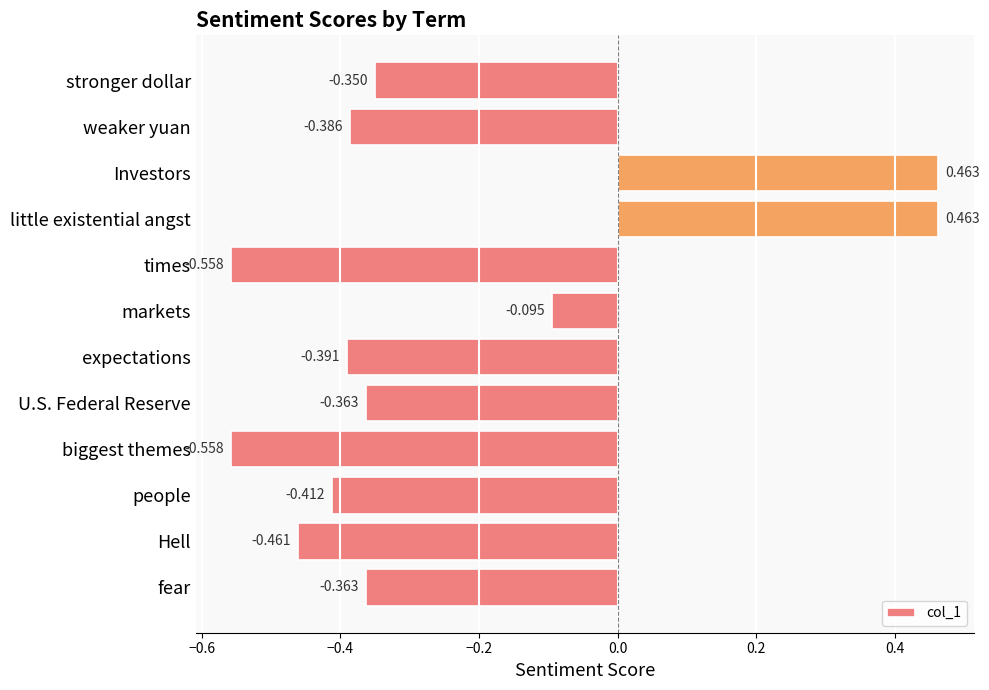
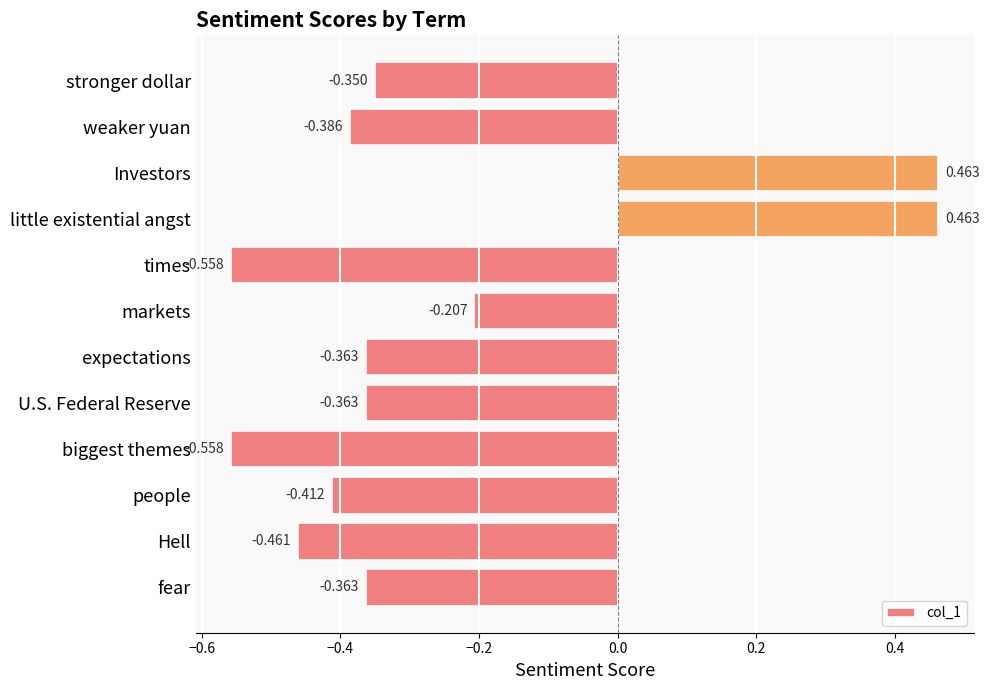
markets: -0.095 -> -0.207
expectations: -0.391 -> -0.363
